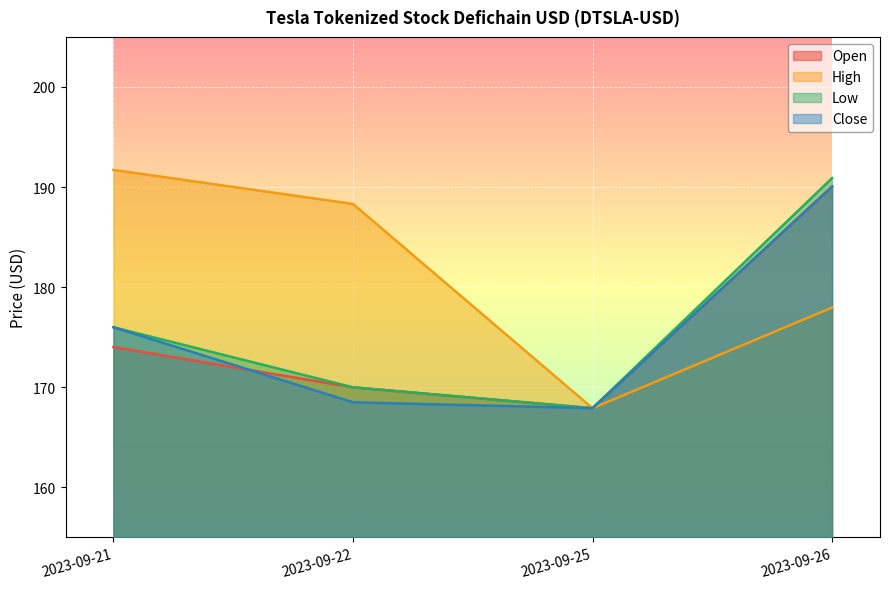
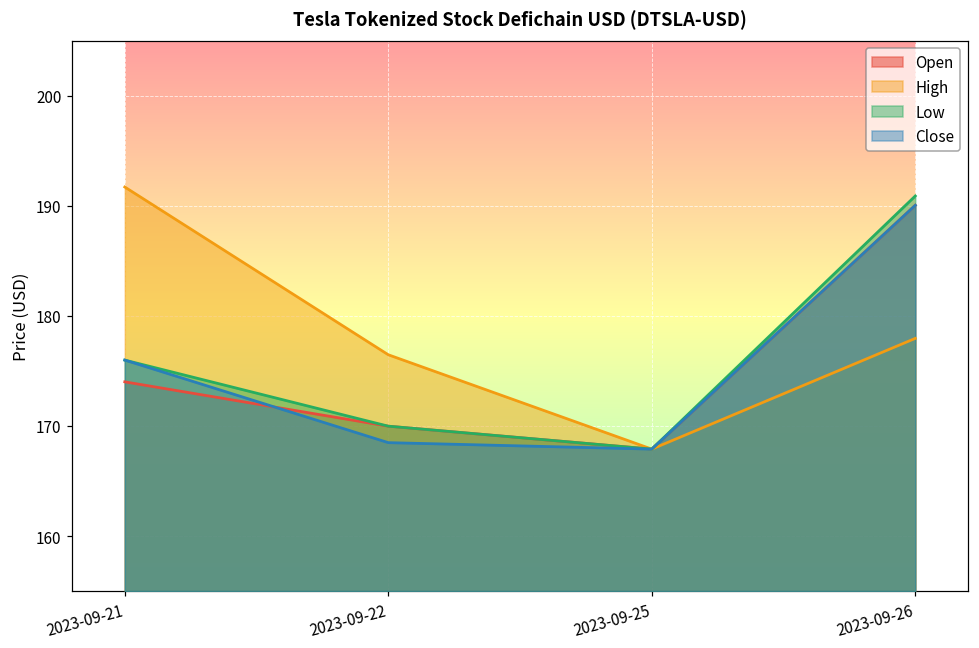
High, 2023-09-22: 188.3 -> 176.5
